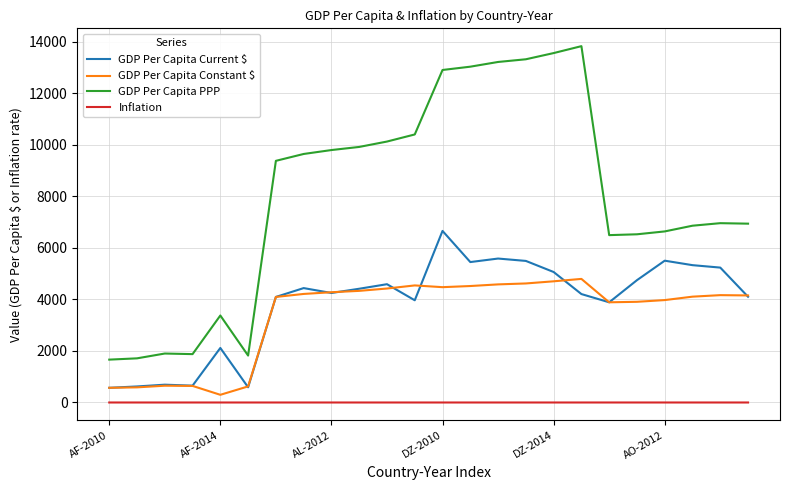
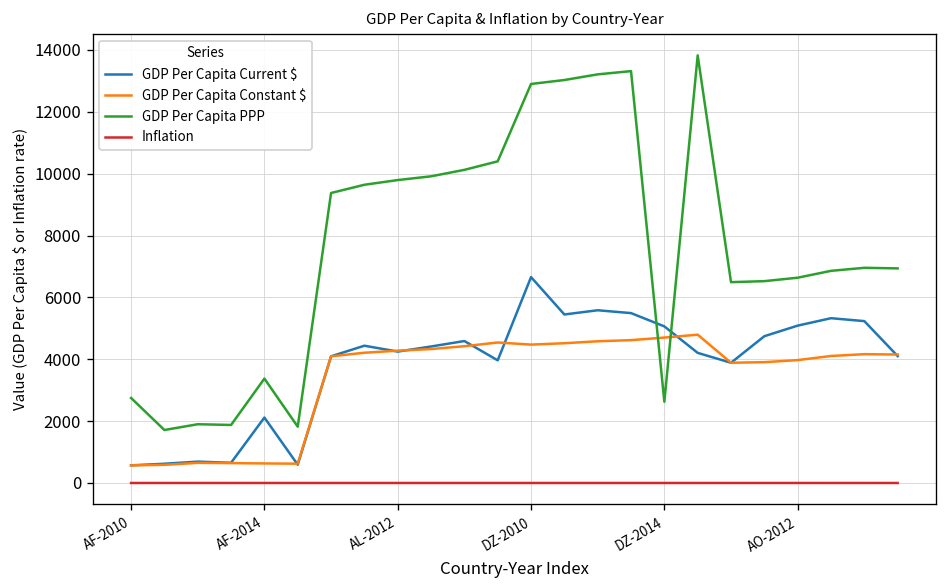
GDP Per Capita PPP, AF-2010: 1700 -> 2700
GDP Per Capita Constant $, AF-2014: 300 -> 600
GDP Per Capita PPP, DZ-2014: 13600 -> 2600
GDP Per Capita Current $, AO-2012: 5500 -> 5100
